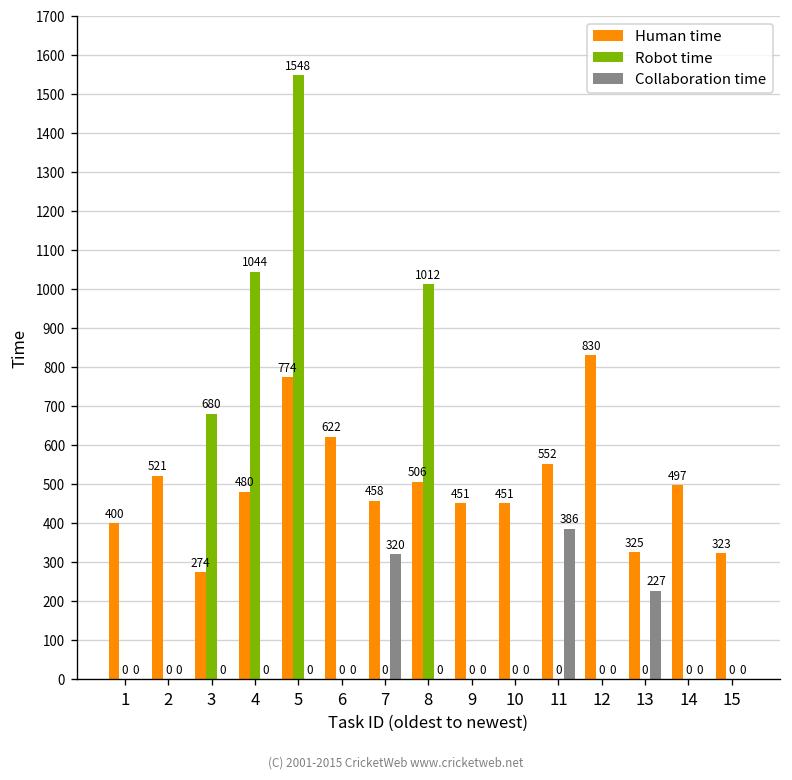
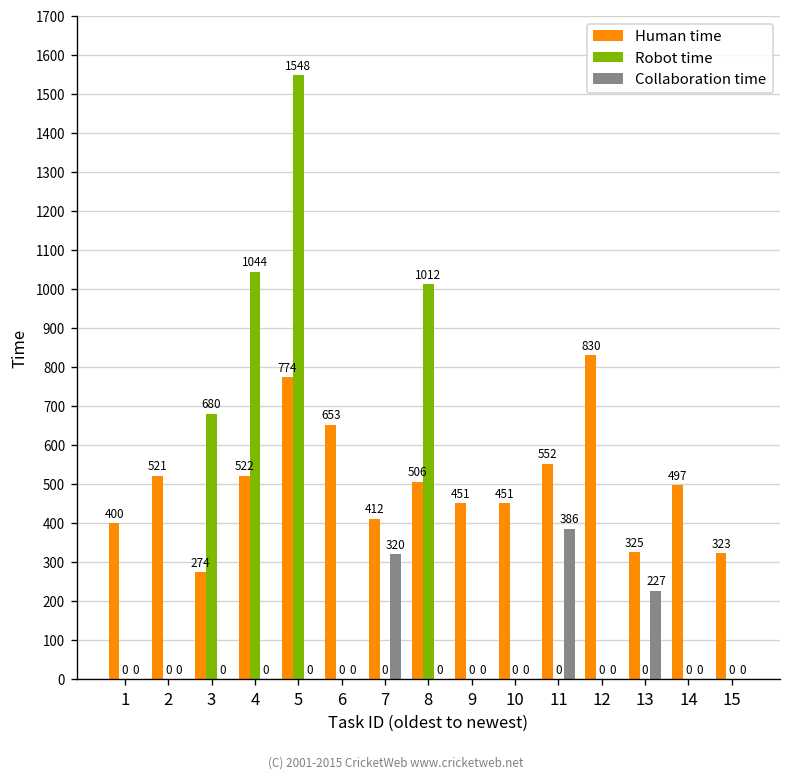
Human time, 4: 480 -> 522
Human time, 6: 622 -> 653
Human time, 7: 458 -> 412
